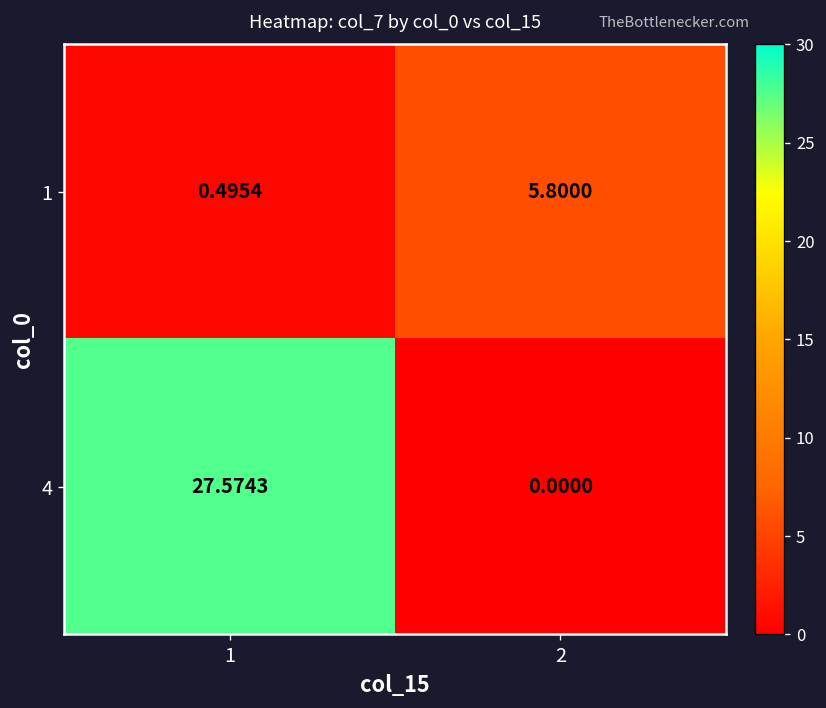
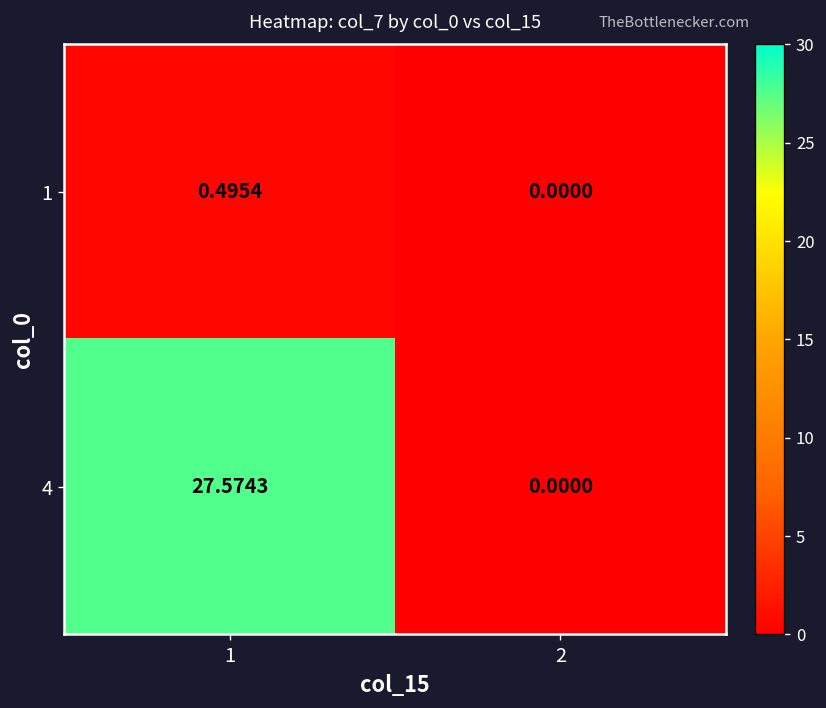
1, 2: 5.8000 -> 0.0000
